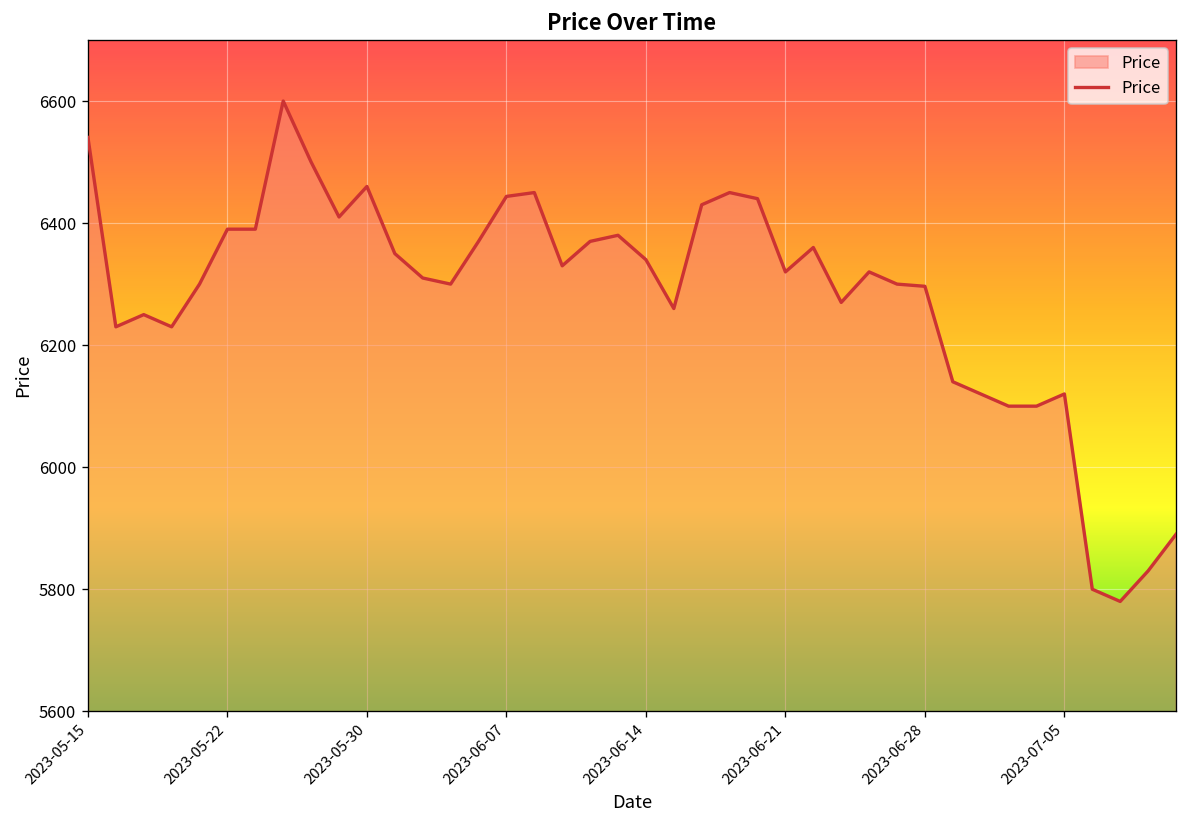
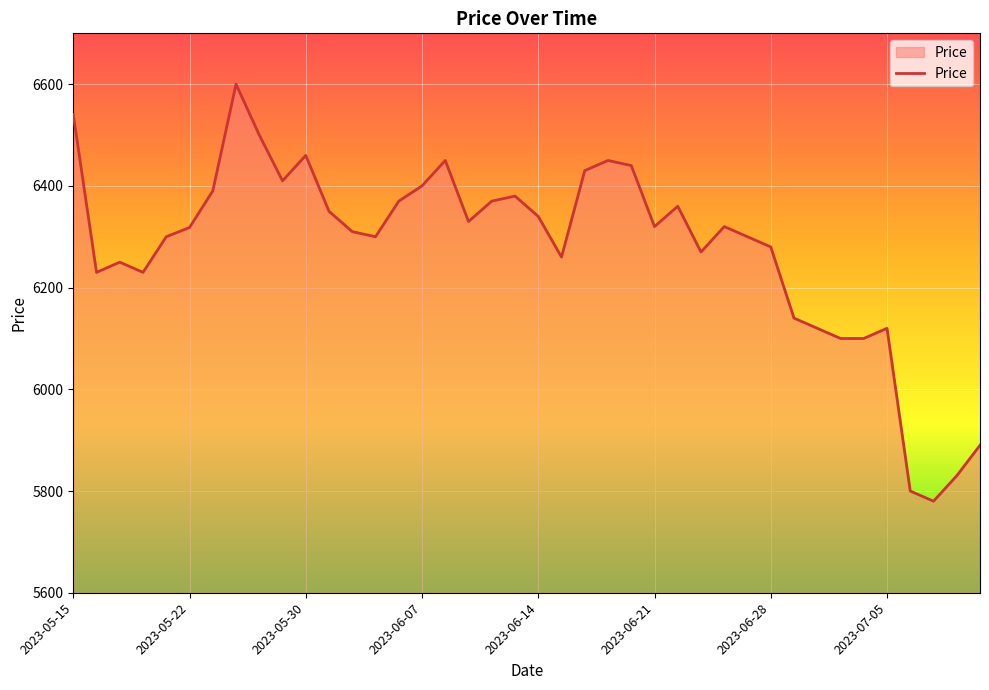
2023-05-22: 6390 -> 6320
2023-06-07: 6440 -> 6400
2023-06-28: 6300 -> 6280
